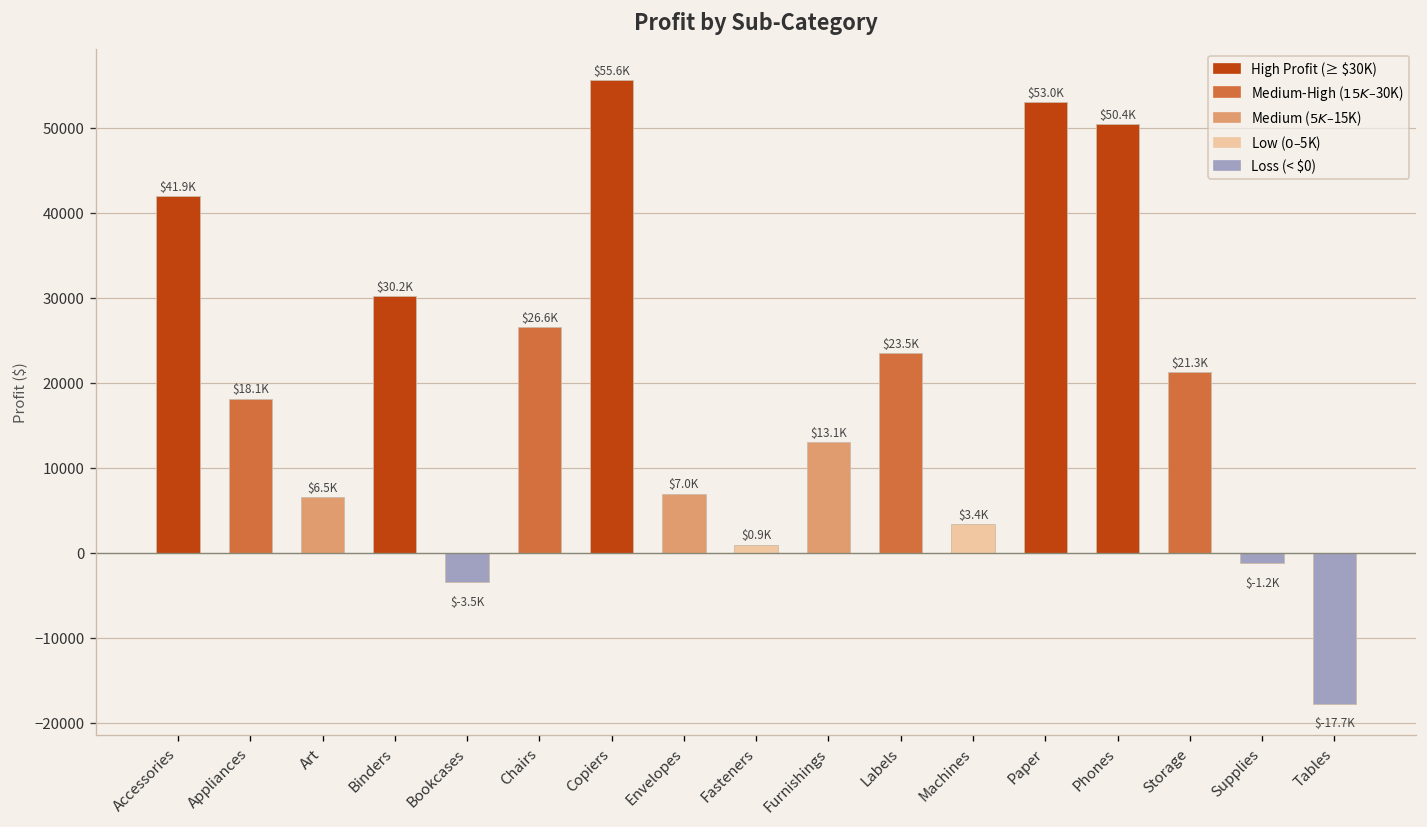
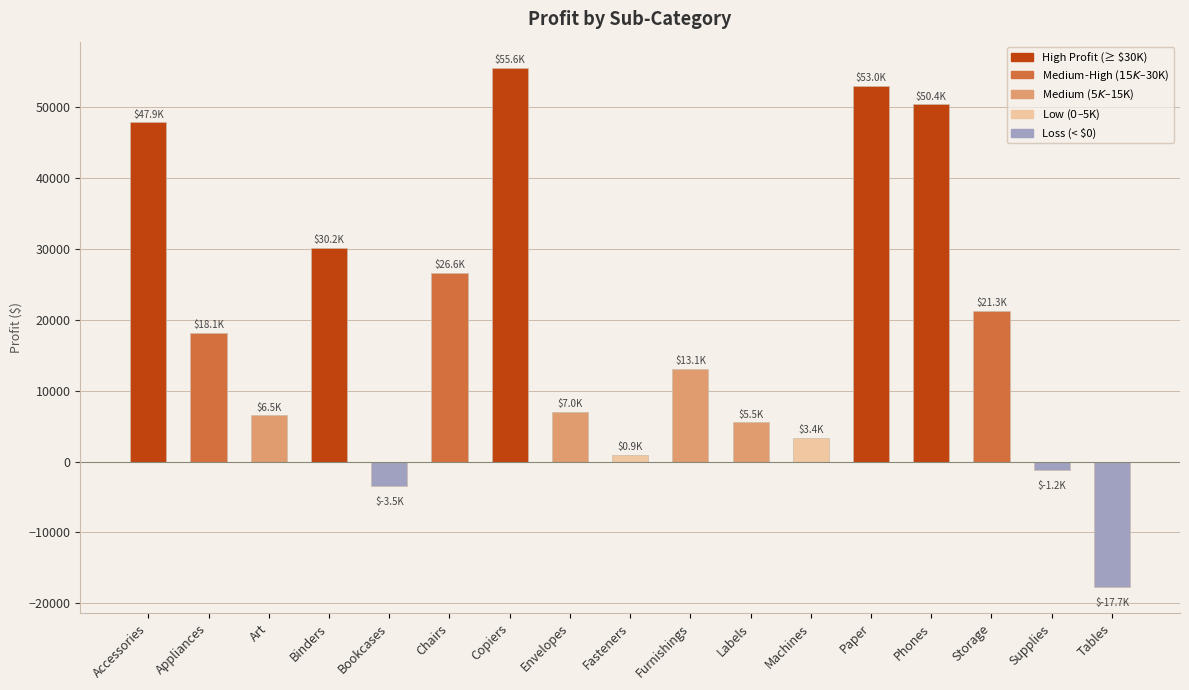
Accessories: $41.9K -> $47.9K
Labels: $23.5K -> $5.5K
